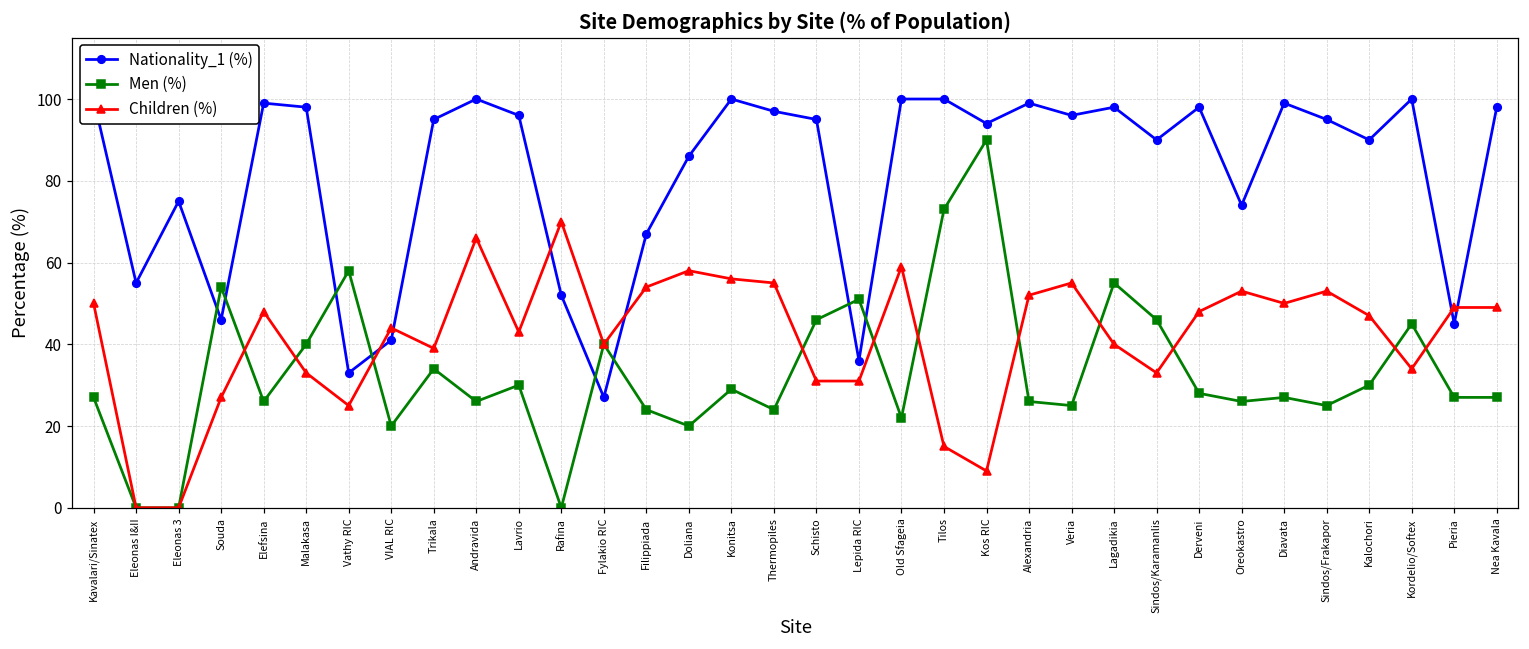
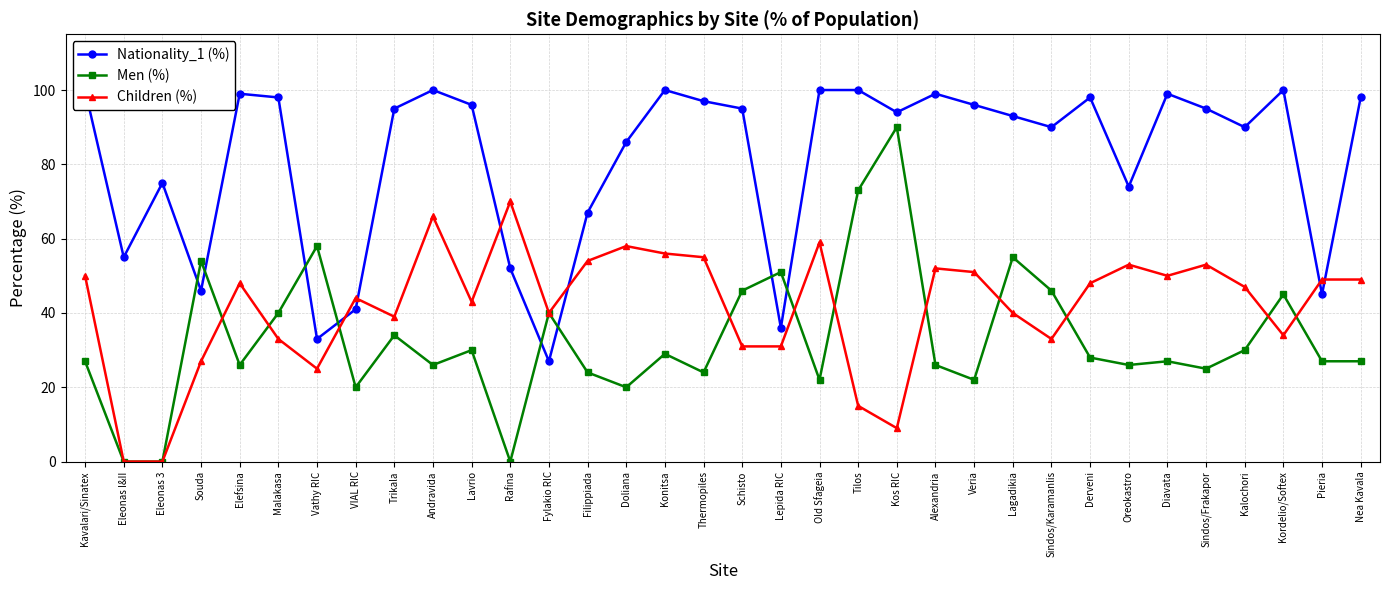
Men (%), Veria: 25 -> 22
Children (%), Veria: 55 -> 51
Nationality_1 (%), Lagadikia: 98 -> 93
